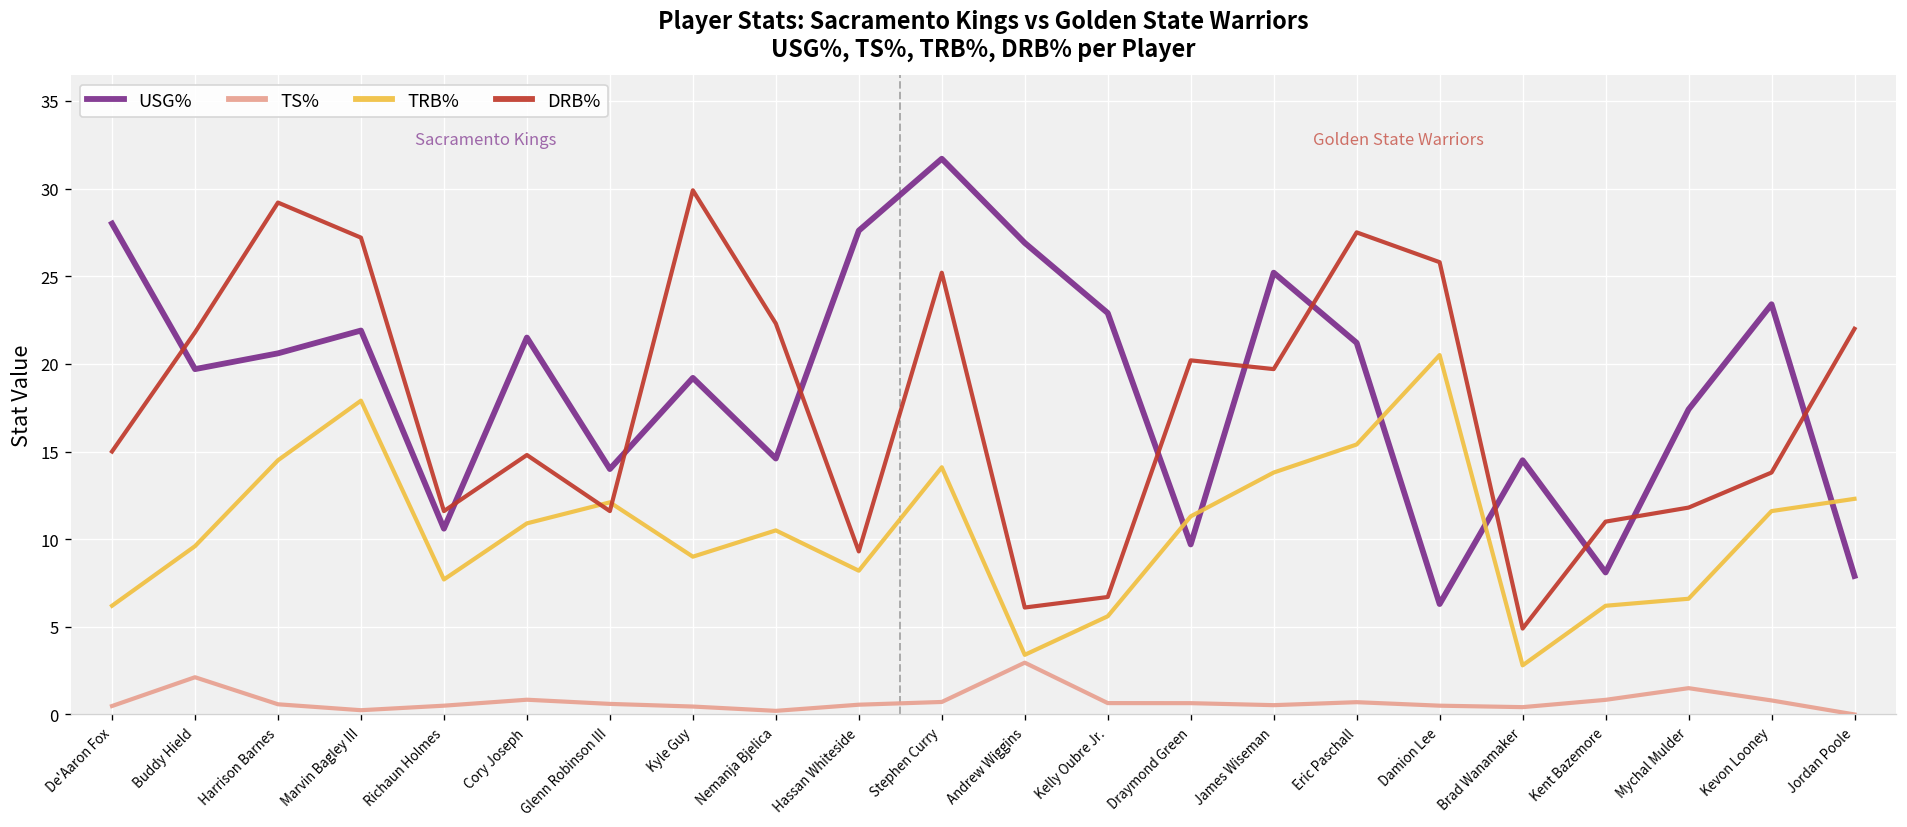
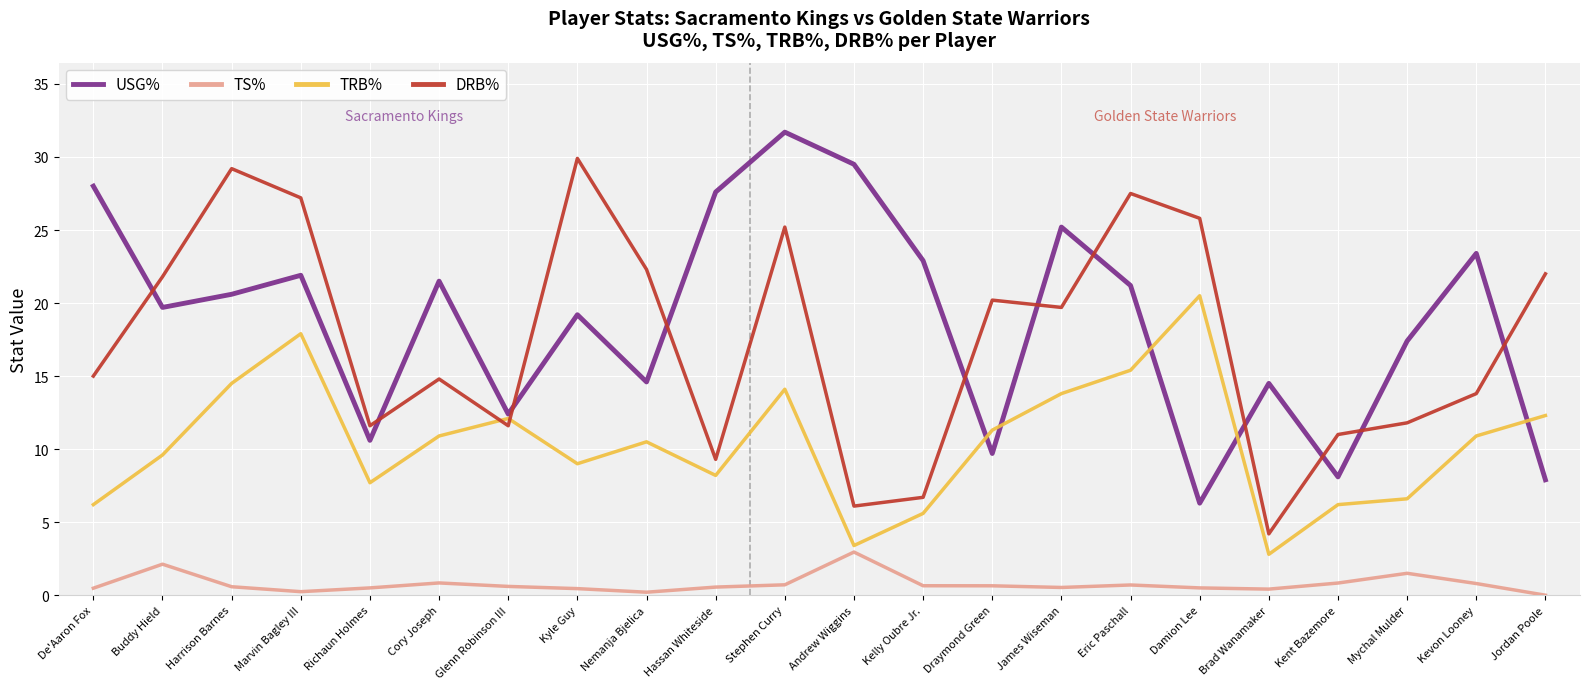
USG%, Glenn Robinson III: 14.0 -> 12.4
USG%, Andrew Wiggins: 26.9 -> 29.5
DRB%, Brad Wanamaker: 4.9 -> 4.2
TRB%, Kevon Looney: 11.6 -> 10.9
